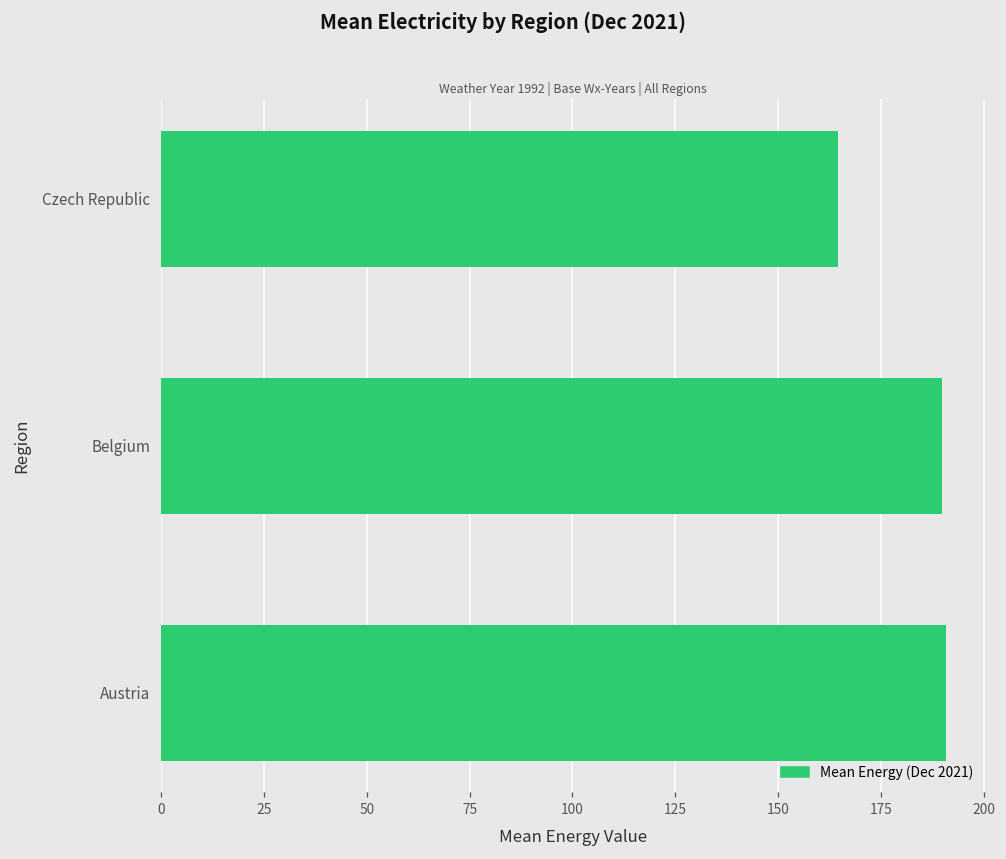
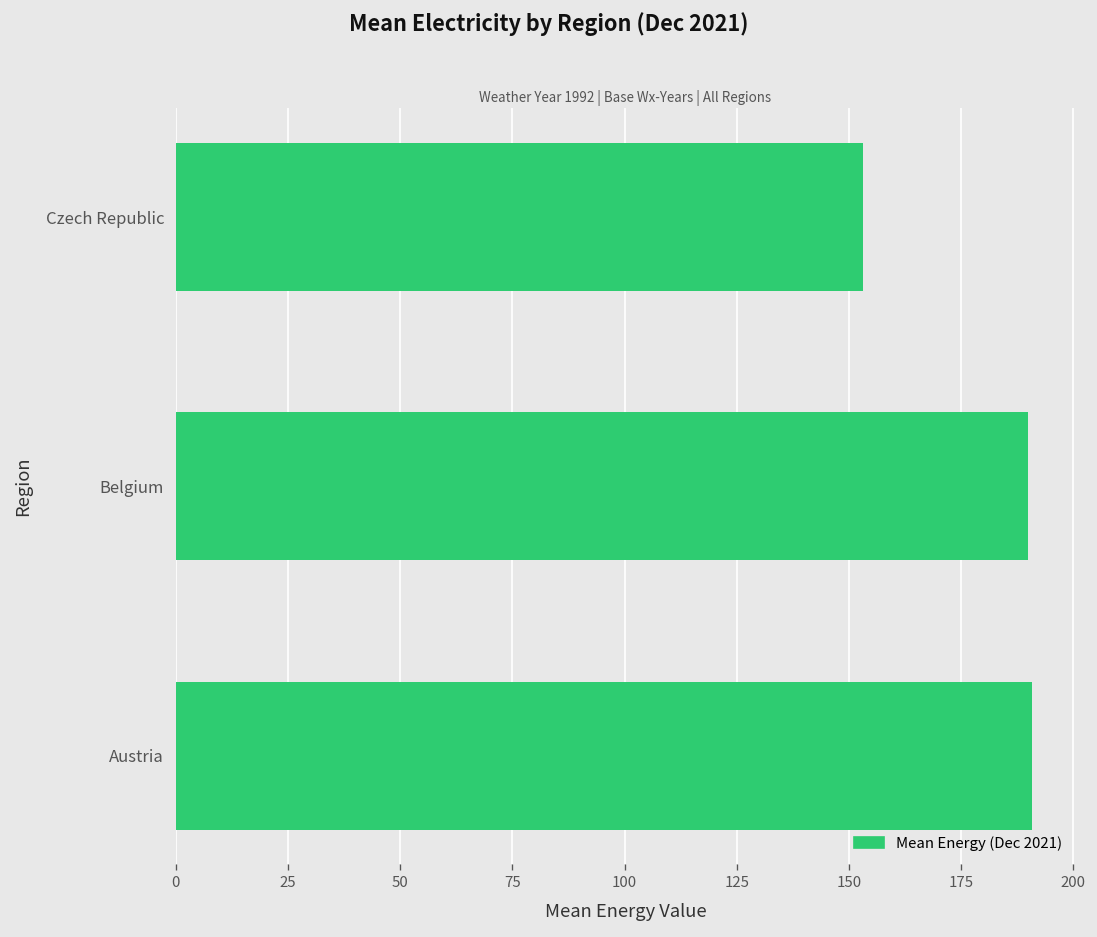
Czech Republic: 165 -> 153
